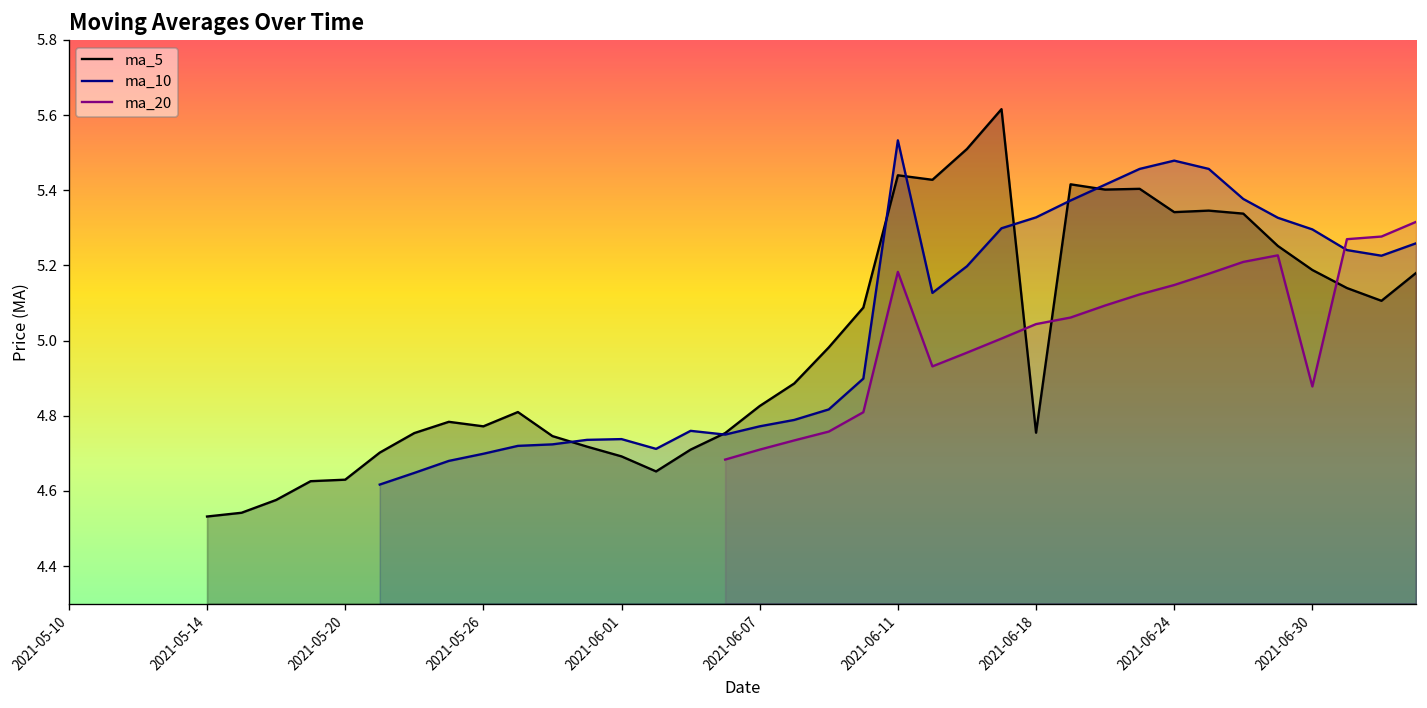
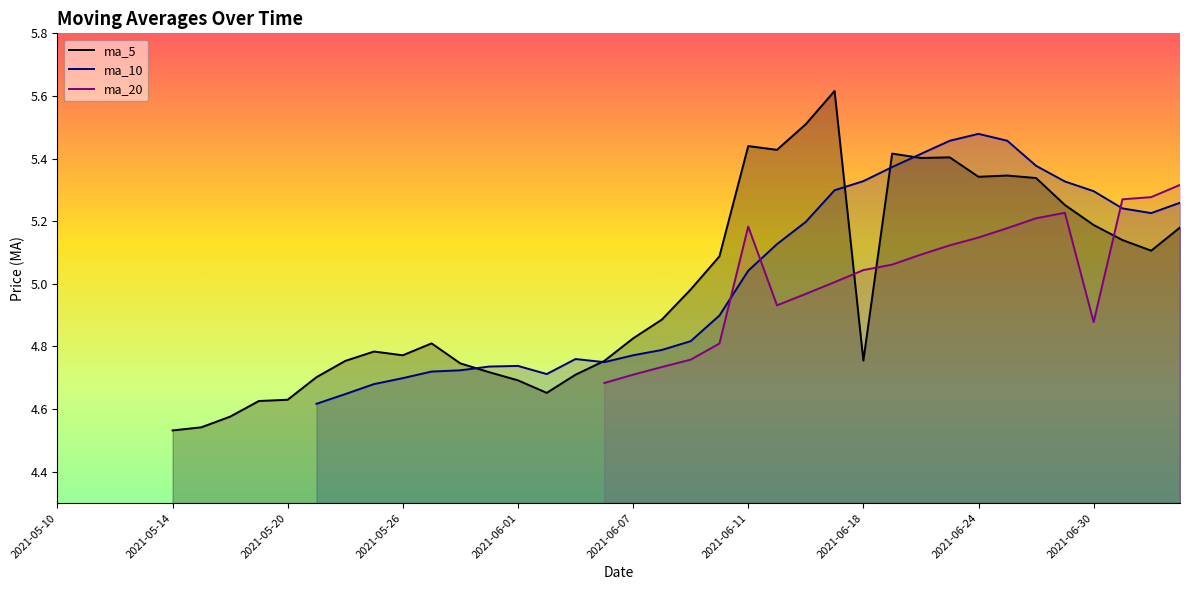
ma_10, 2021-06-11: 5.53 -> 5.04
